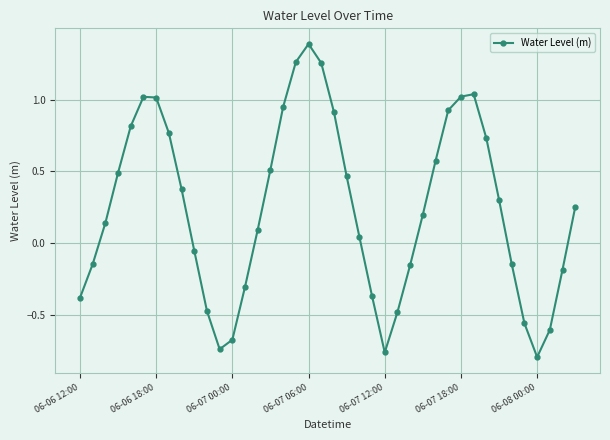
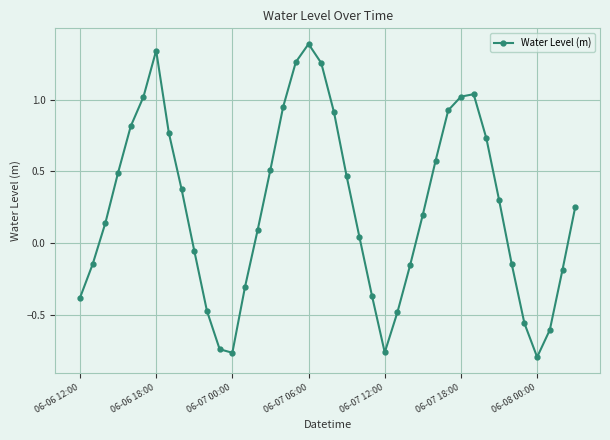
06-06 18:00: 1.01 -> 1.34
06-07 00:00: -0.67 -> -0.77
